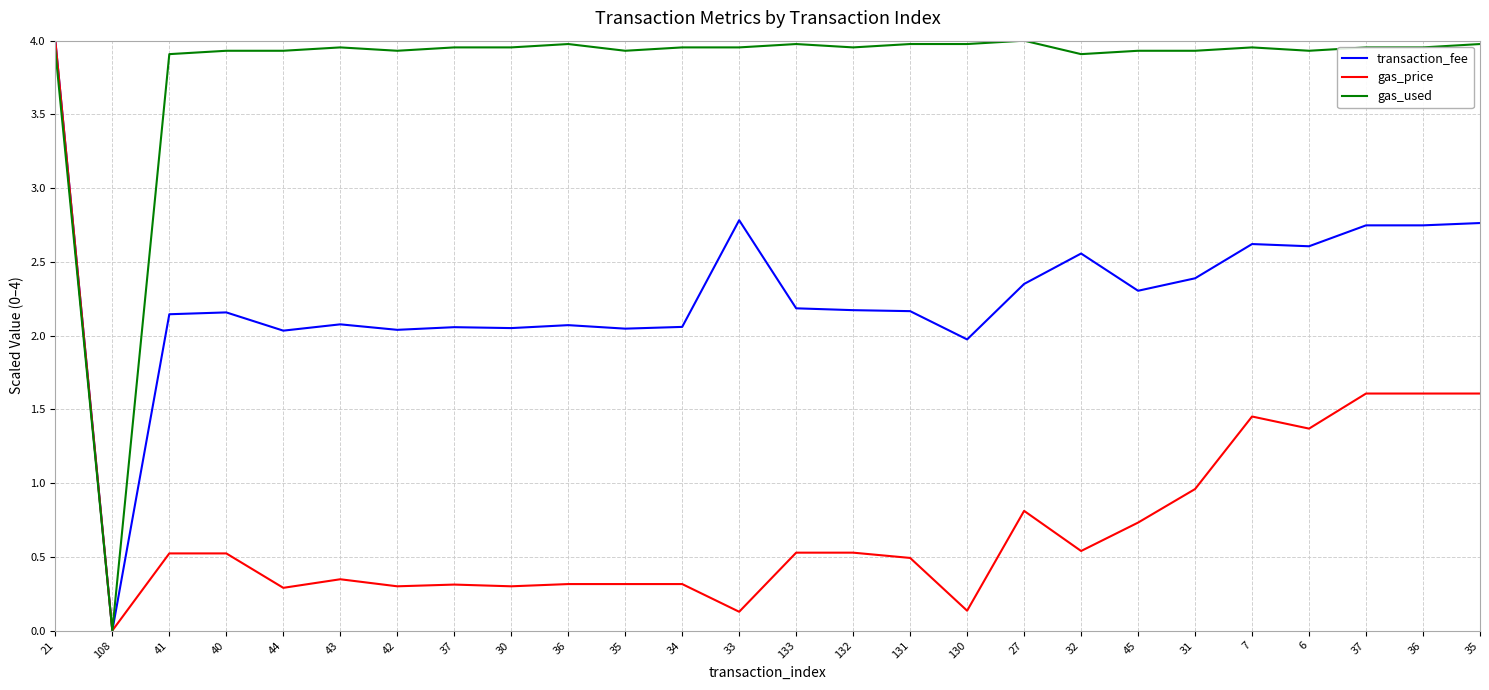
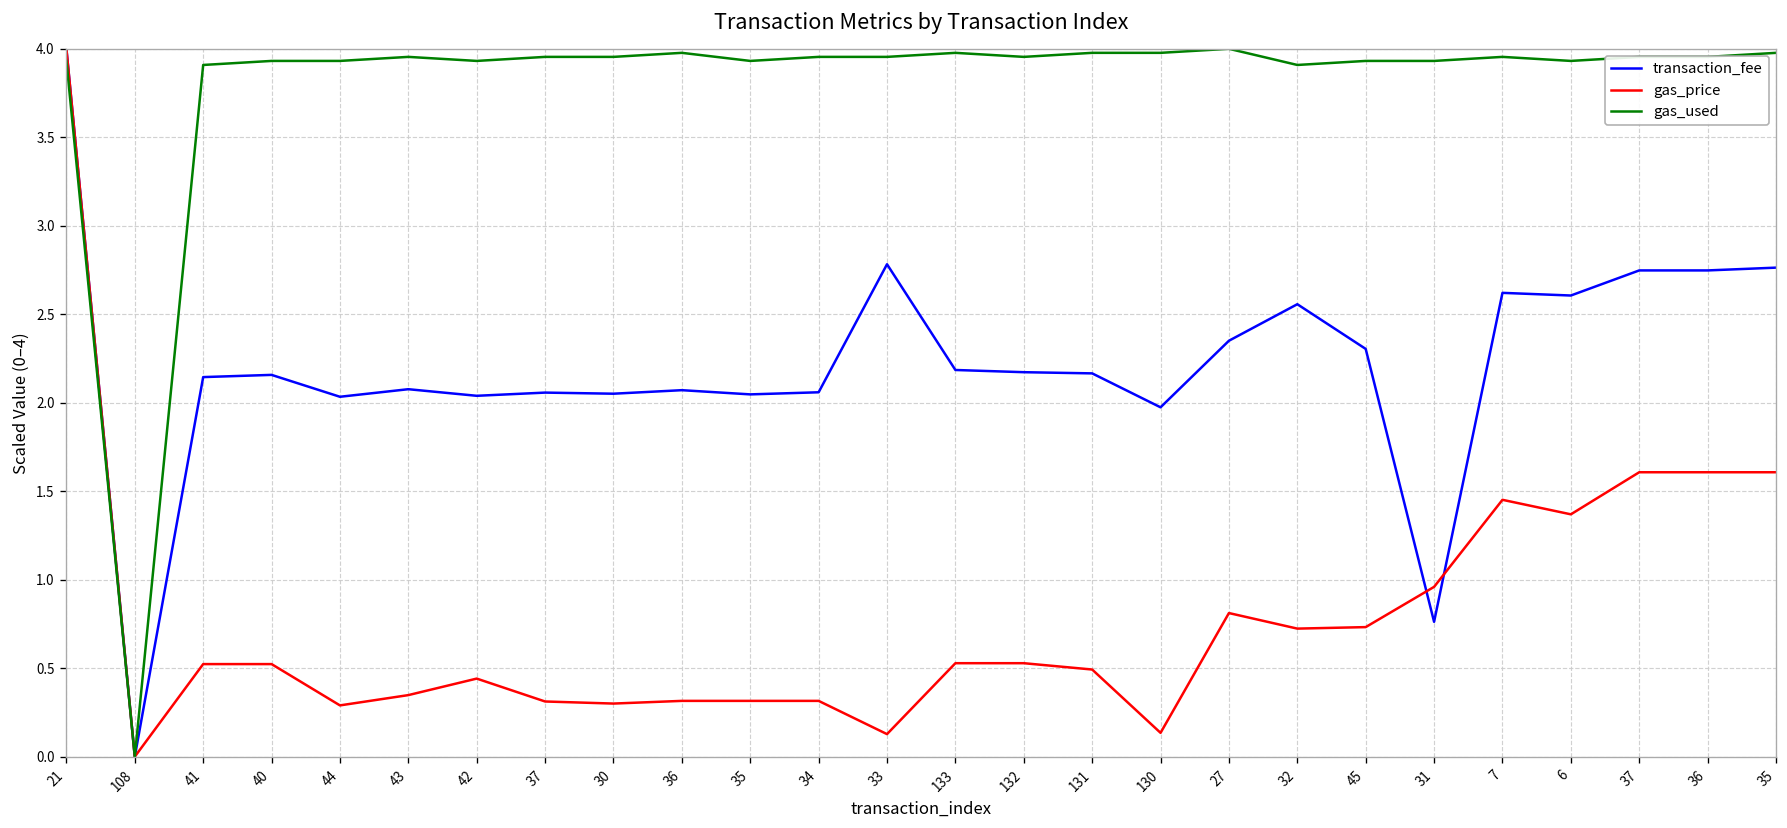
gas_price, 42: 0.30 -> 0.44
gas_price, 32: 0.54 -> 0.72
transaction_fee, 31: 2.39 -> 0.76
